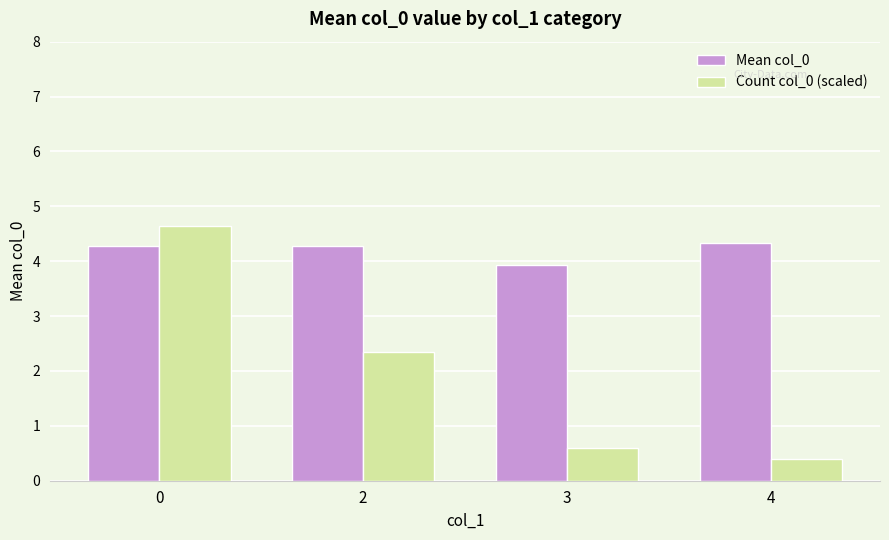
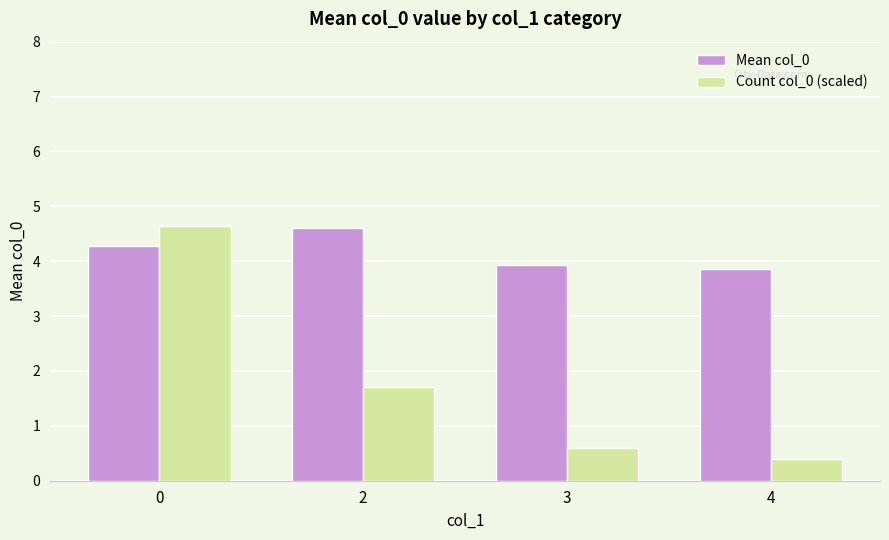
Mean col_0, 2: 4.3 -> 4.6
Count col_0 (scaled), 2: 2.4 -> 1.7
Mean col_0, 4: 4.3 -> 3.9
